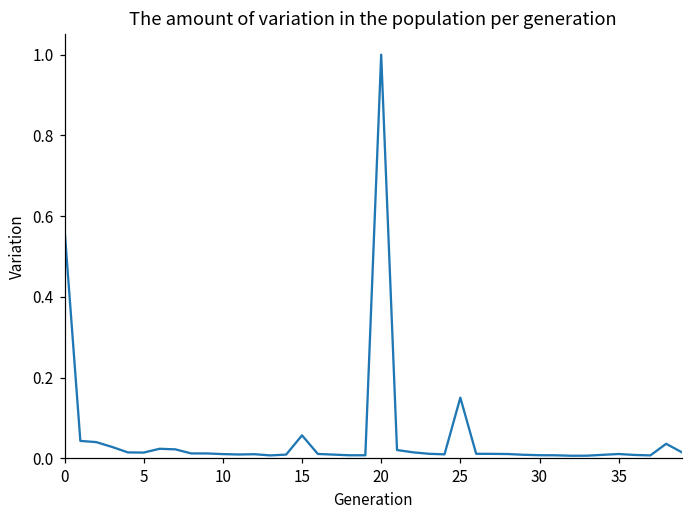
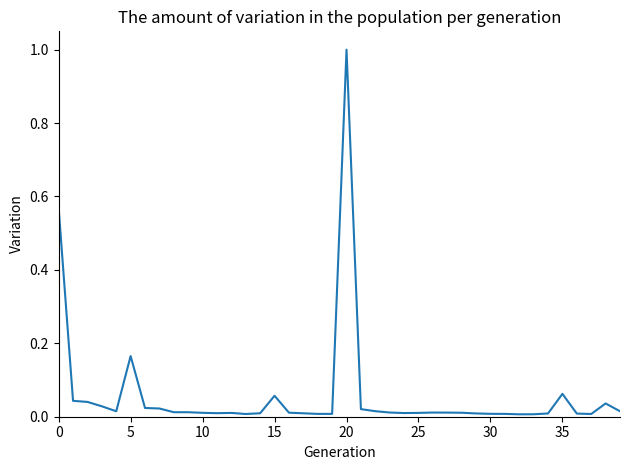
5: 0.01 -> 0.17
25: 0.15 -> 0.01
35: 0.01 -> 0.06
